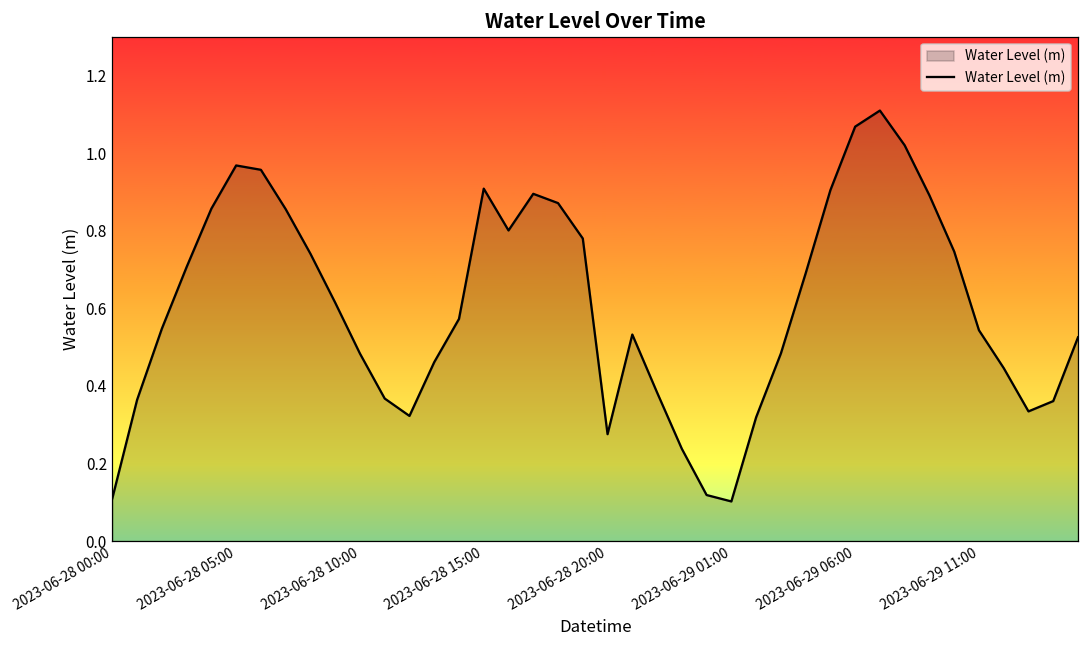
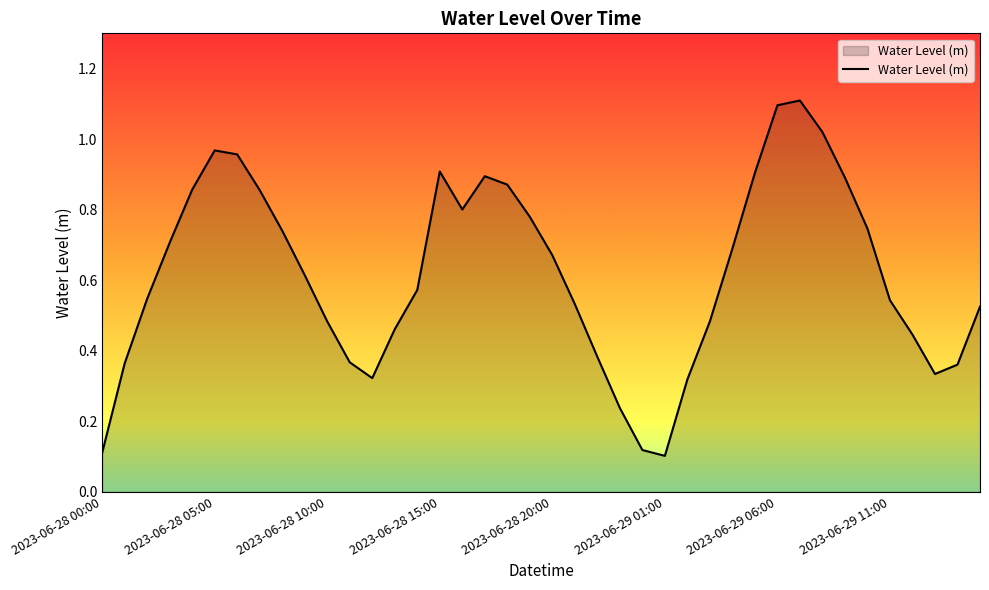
2023-06-28 20:00: 0.28 -> 0.67
2023-06-29 06:00: 1.07 -> 1.10
